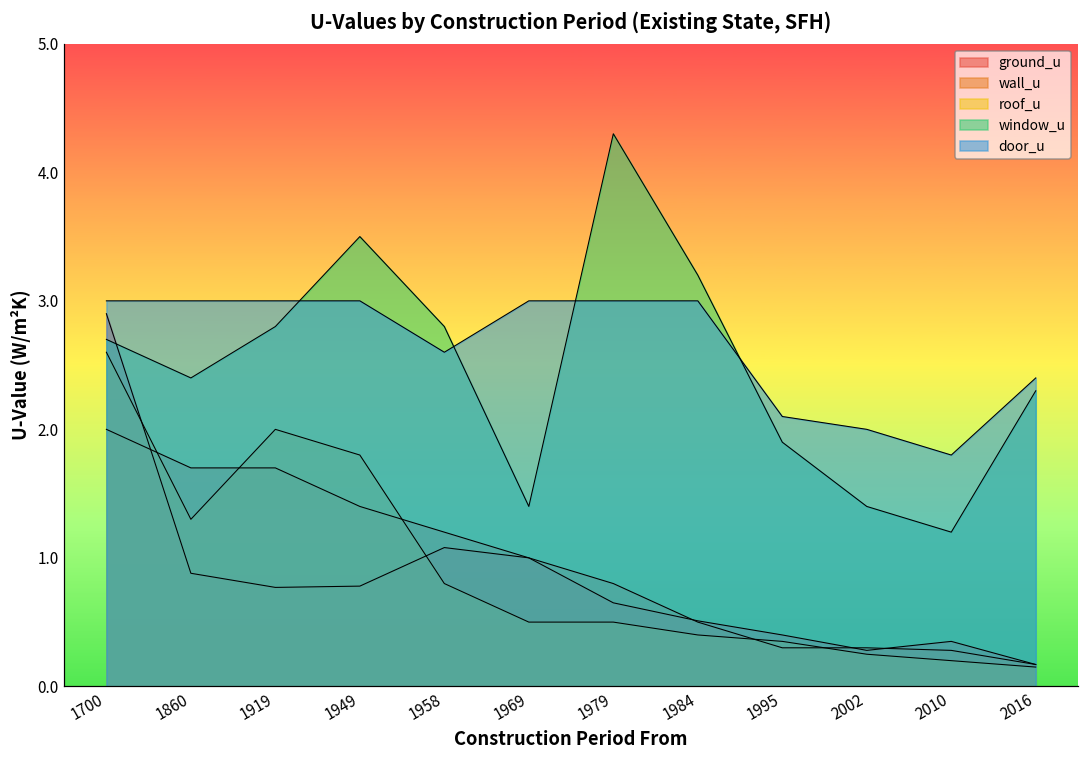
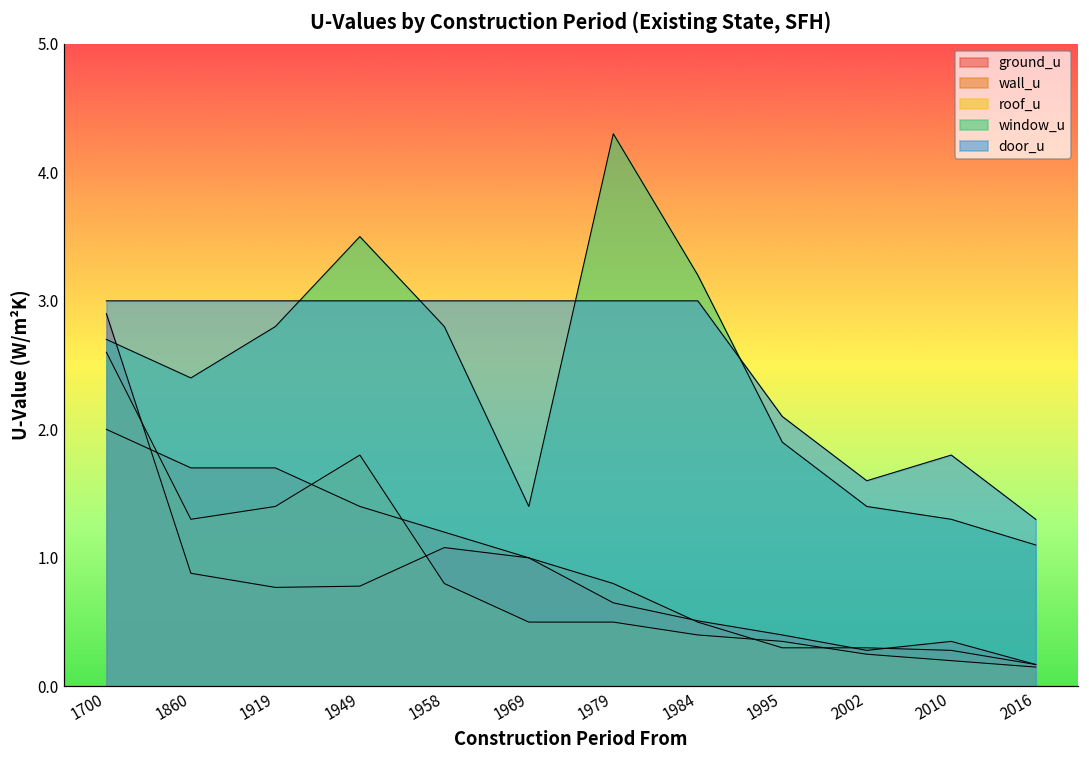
roof_u, 1919: 2.0 -> 1.4
door_u, 1958: 2.6 -> 3.0
door_u, 2002: 2.0 -> 1.6
window_u, 2010: 1.2 -> 1.3
window_u, 2016: 2.3 -> 1.1
door_u, 2016: 2.4 -> 1.3
